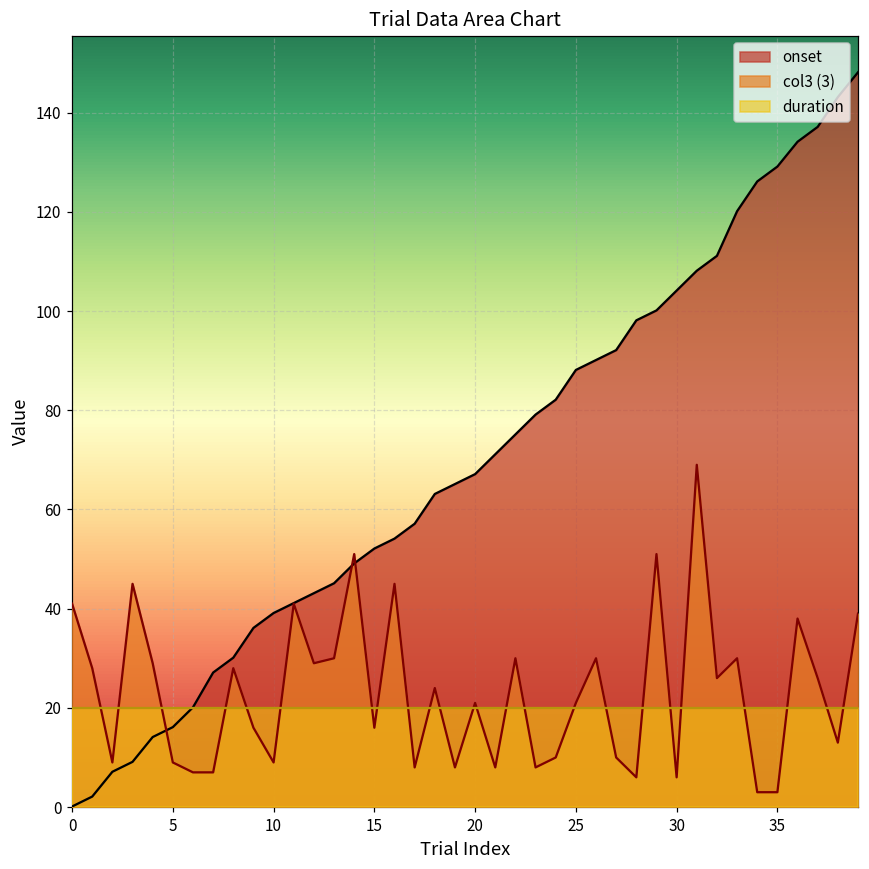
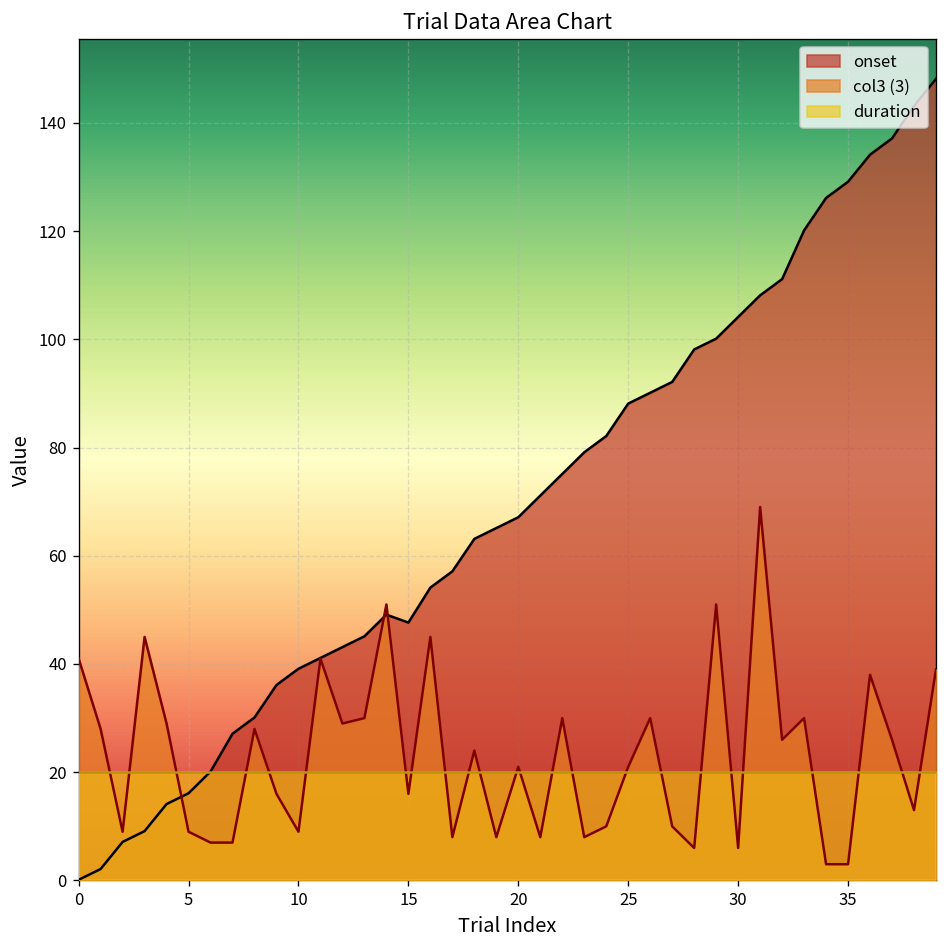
onset, 15: 52 -> 48
